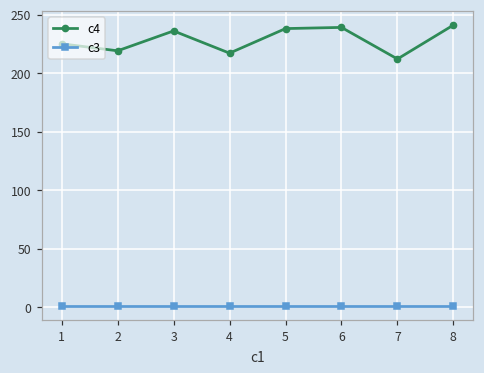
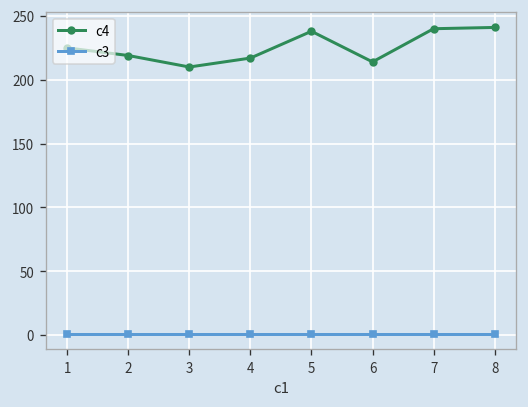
c4, 3: 236 -> 210
c4, 6: 239 -> 214
c4, 7: 212 -> 240
